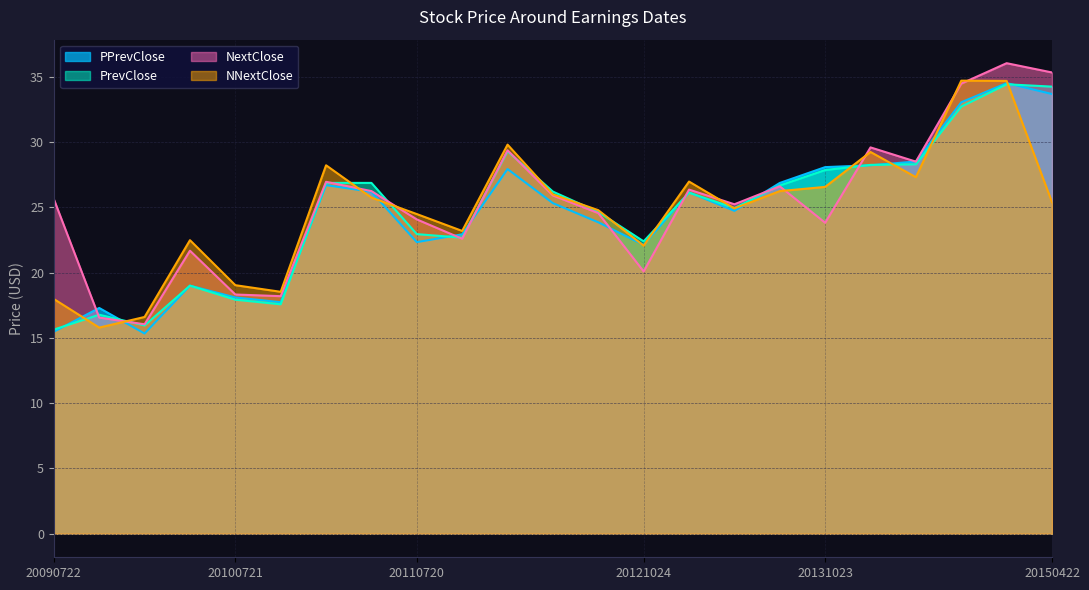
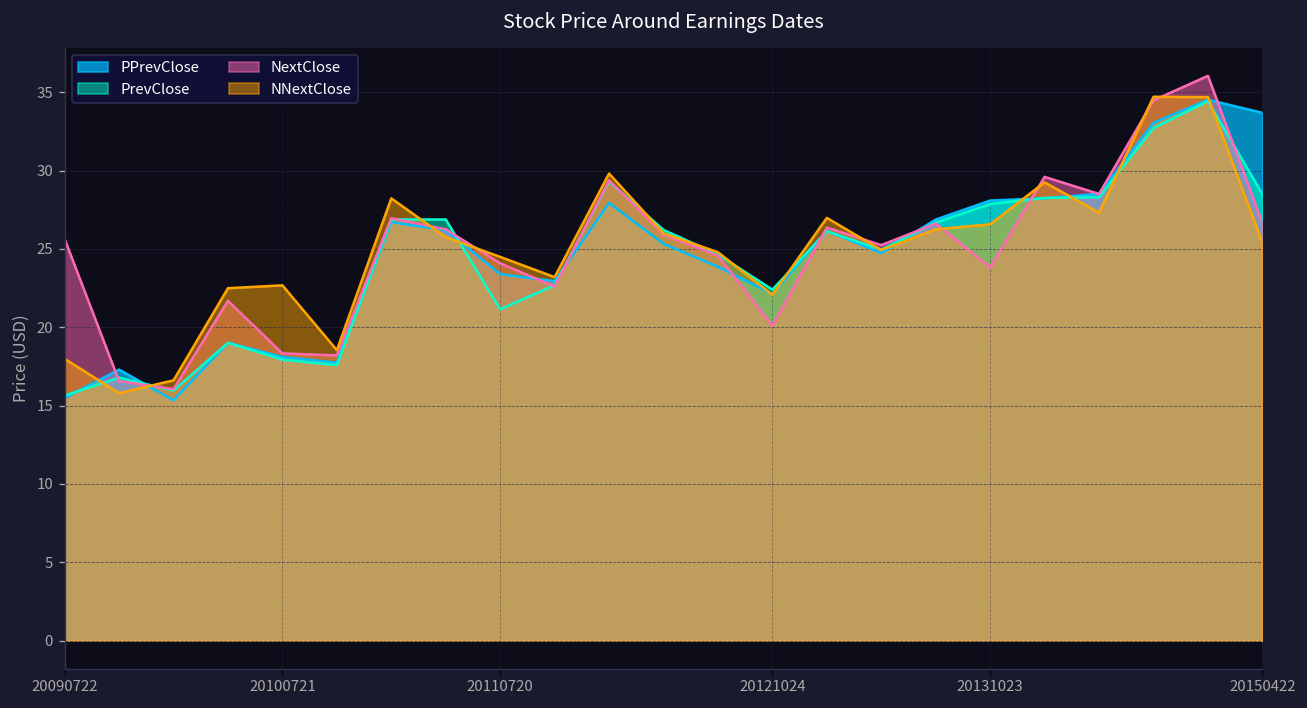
NNextClose, 20100721: 19.0 -> 22.7
PPrevClose, 20110720: 22.3 -> 23.4
PrevClose, 20110720: 23.0 -> 21.1
PrevClose, 20150422: 34.3 -> 28.5
NextClose, 20150422: 35.3 -> 26.7
